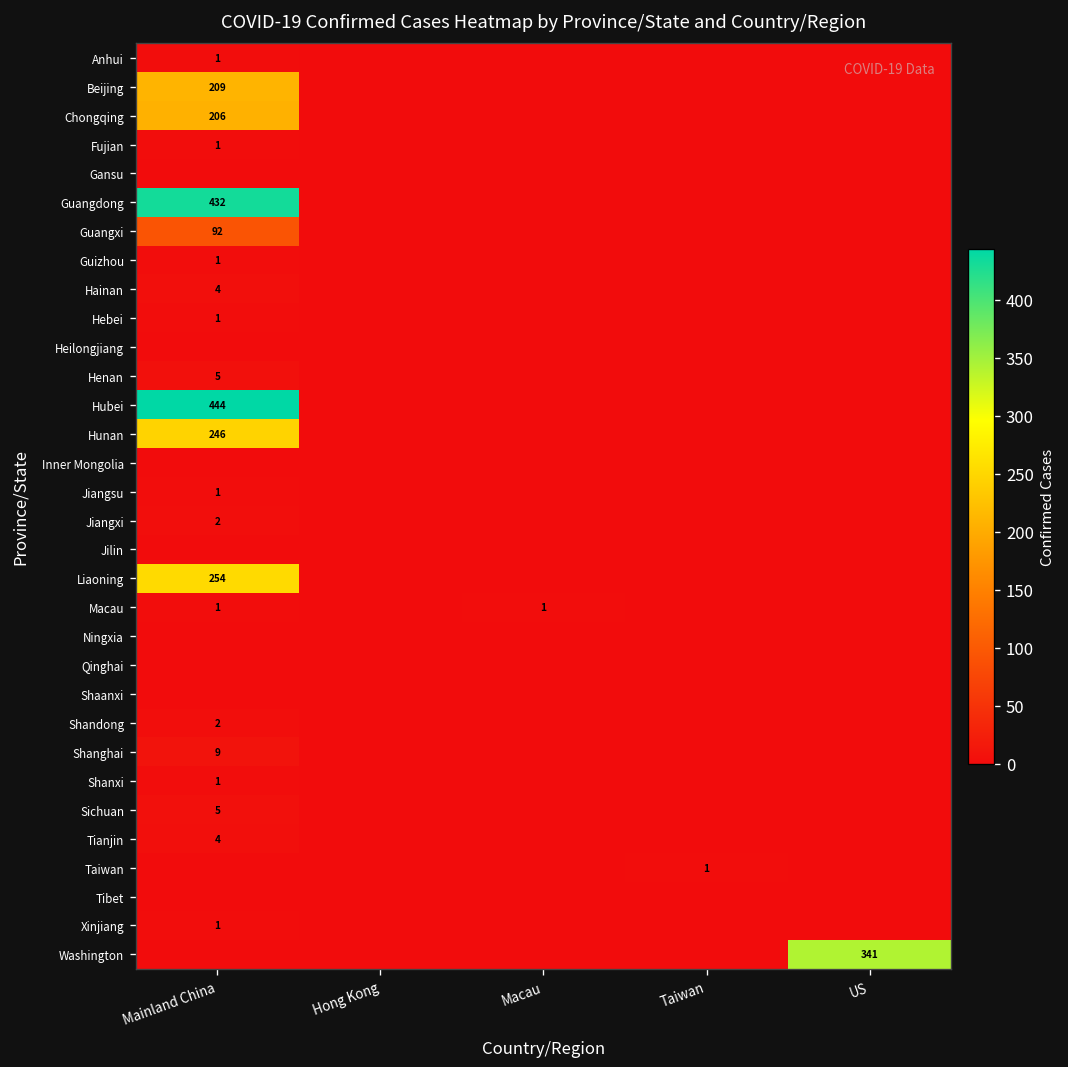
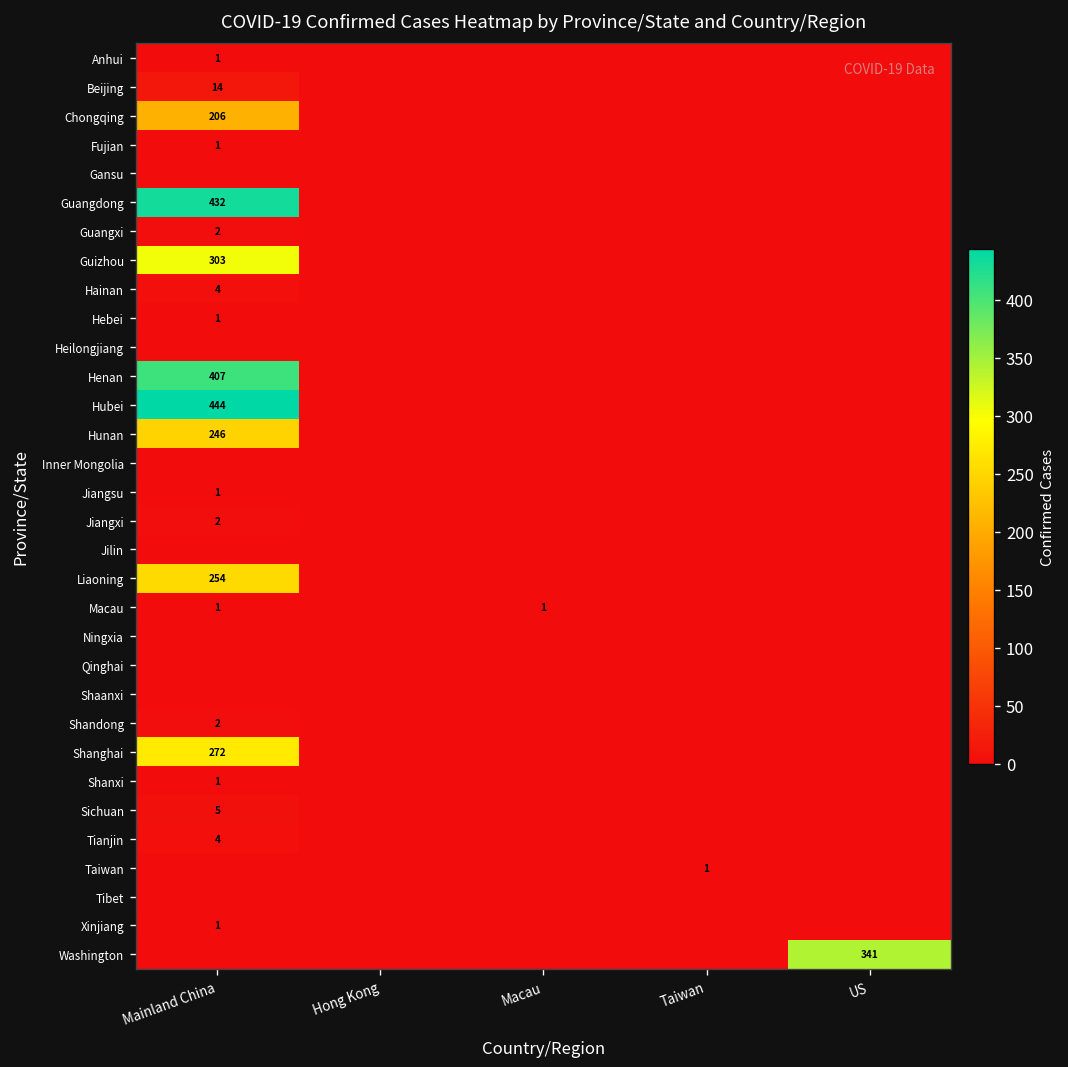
Beijing, Mainland China: 209 -> 14
Guangxi, Mainland China: 92 -> 2
Guizhou, Mainland China: 1 -> 303
Henan, Mainland China: 5 -> 407
Shanghai, Mainland China: 9 -> 272
